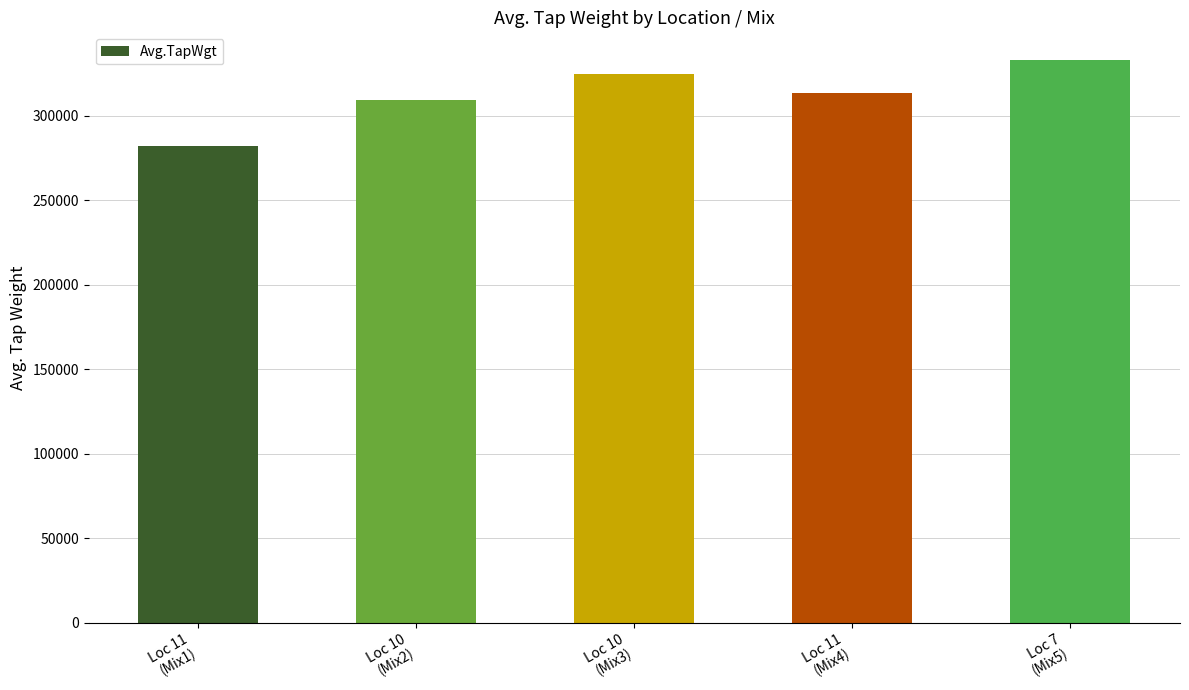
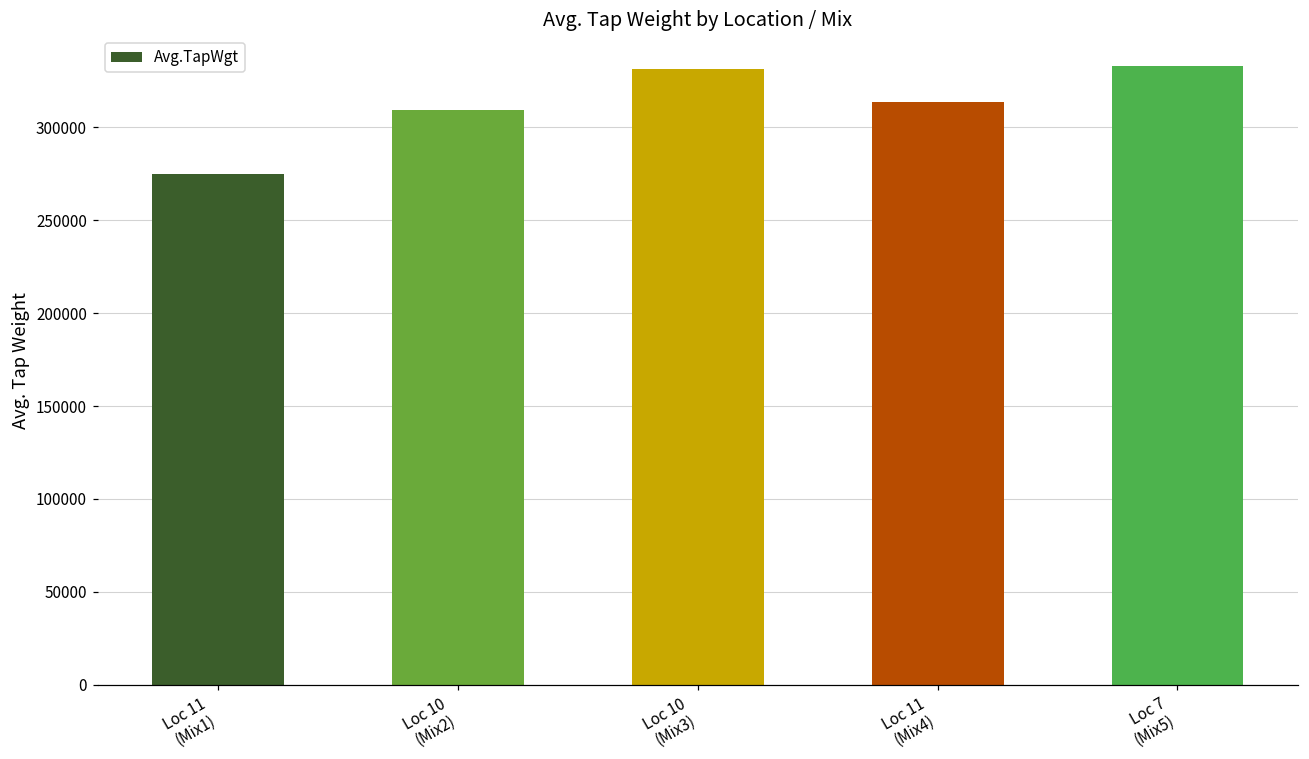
Loc 11 (Mix1): 282000 -> 275000
Loc 10 (Mix3): 325000 -> 331000
